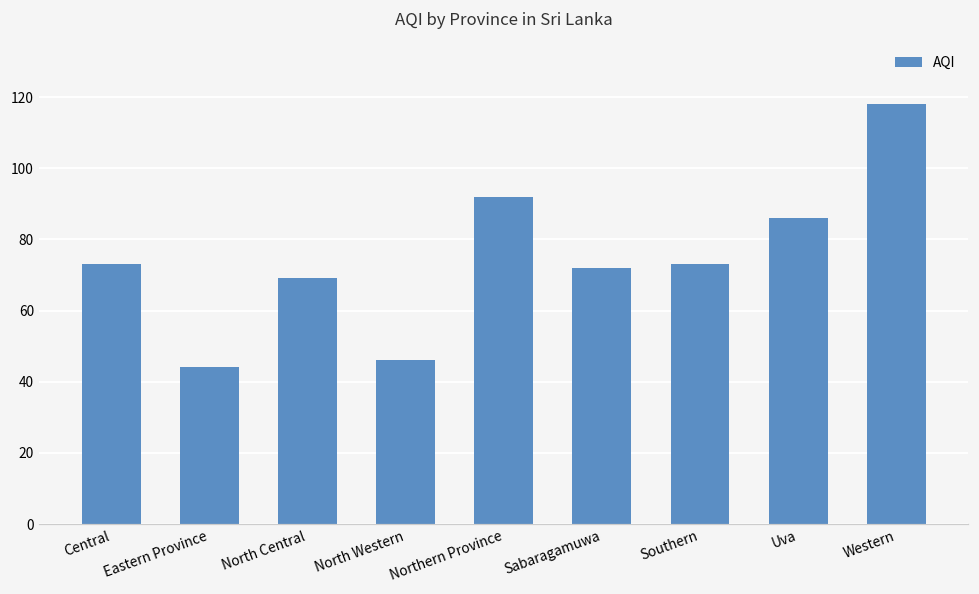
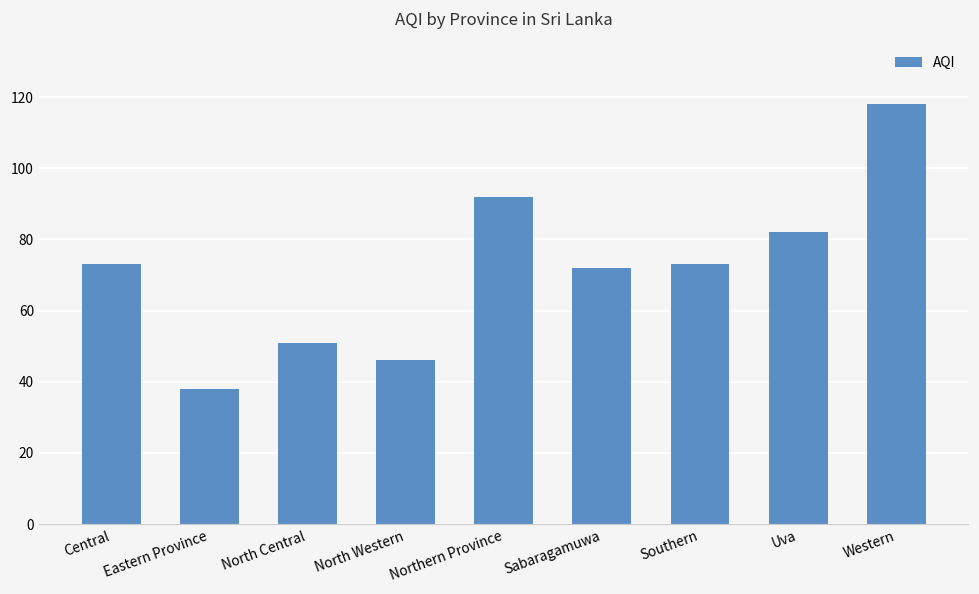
Eastern Province: 44 -> 38
North Central: 69 -> 51
Uva: 86 -> 82
